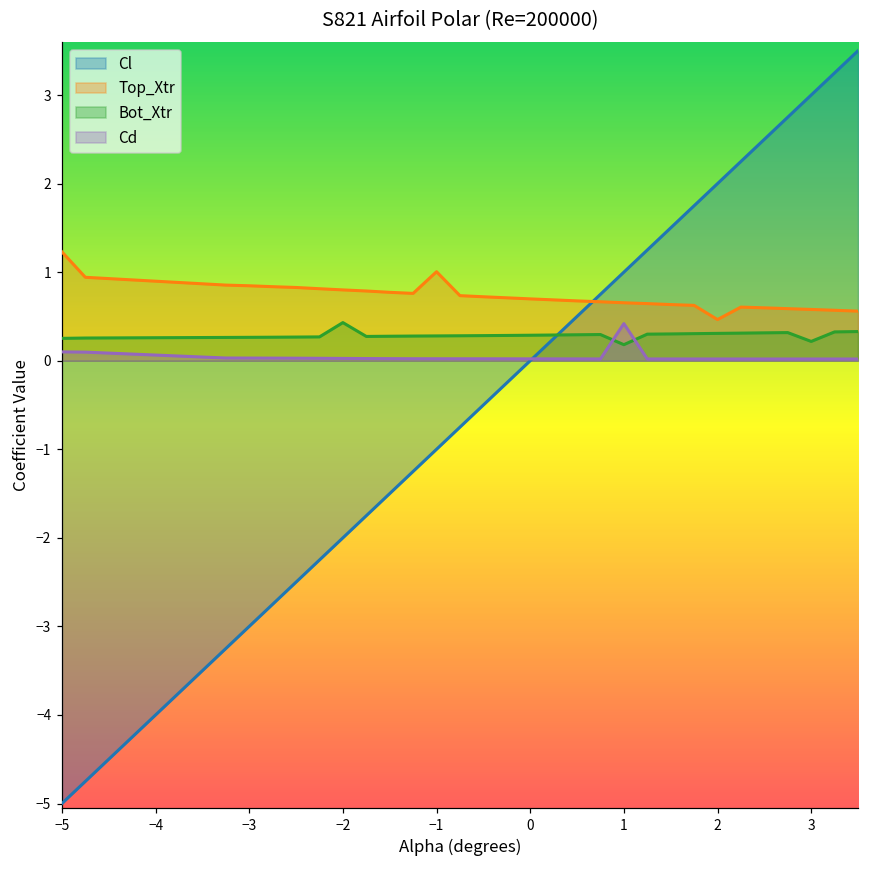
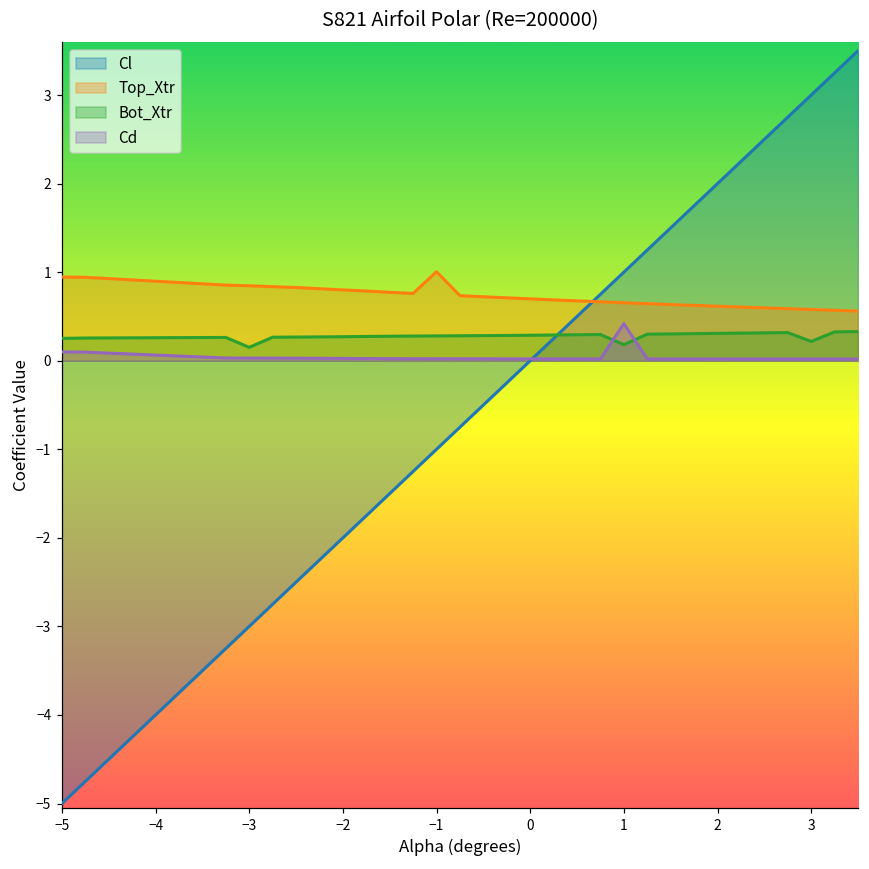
Top_Xtr, −5: 1.2 -> 0.9
Bot_Xtr, −3: 0.3 -> 0.2
Bot_Xtr, −2: 0.4 -> 0.3
Top_Xtr, 2: 0.5 -> 0.6
